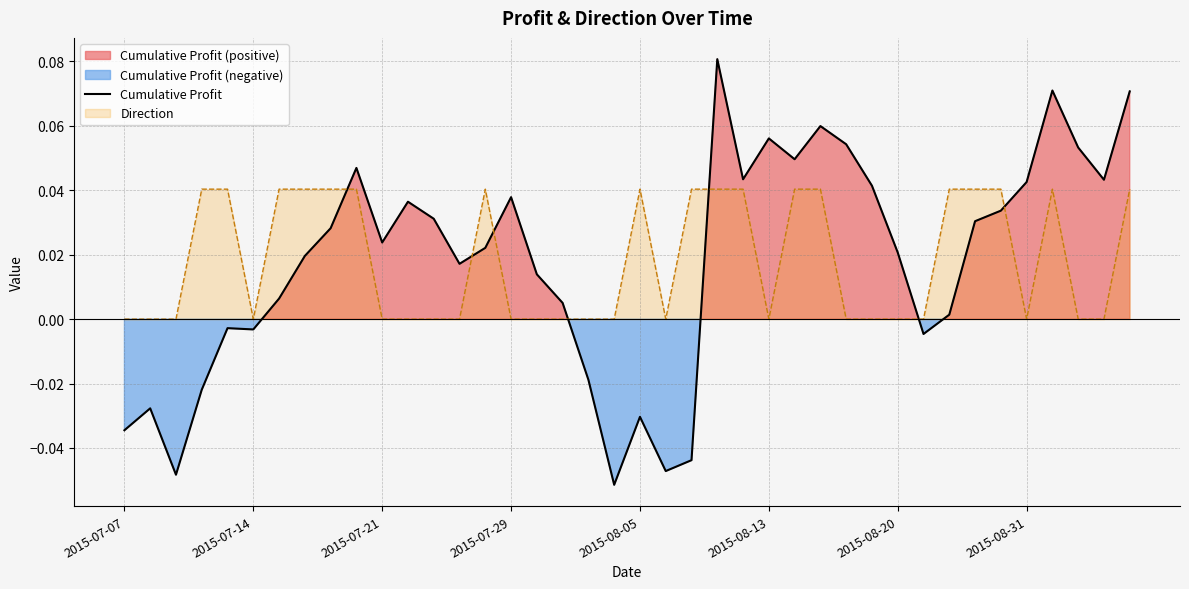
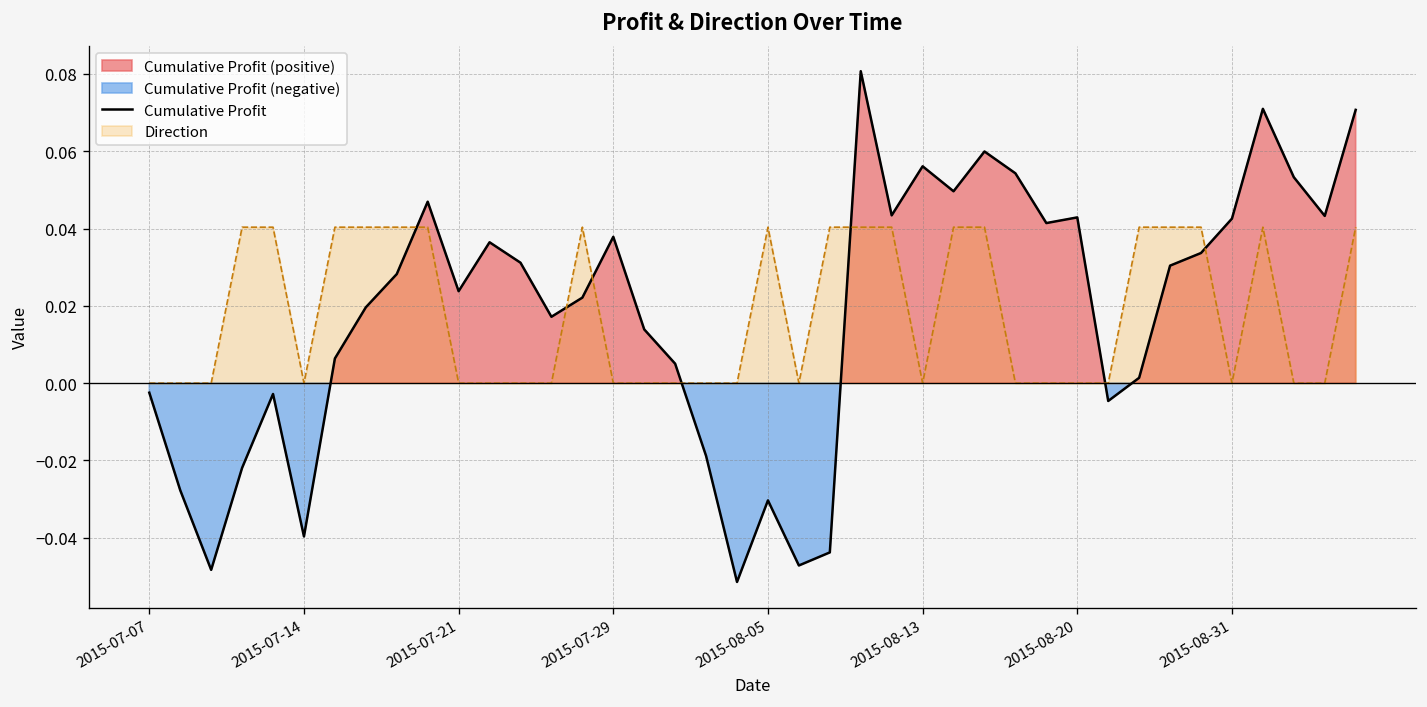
Cumulative Profit, 2015-07-07: -0.035 -> -0.002
Cumulative Profit, 2015-07-14: -0.003 -> -0.040
Cumulative Profit, 2015-08-20: 0.021 -> 0.043
